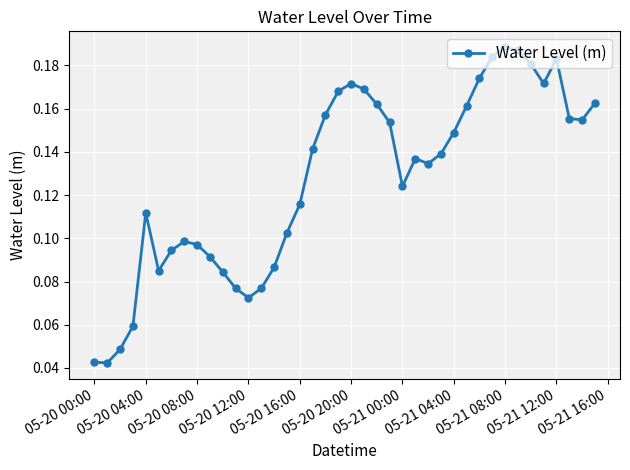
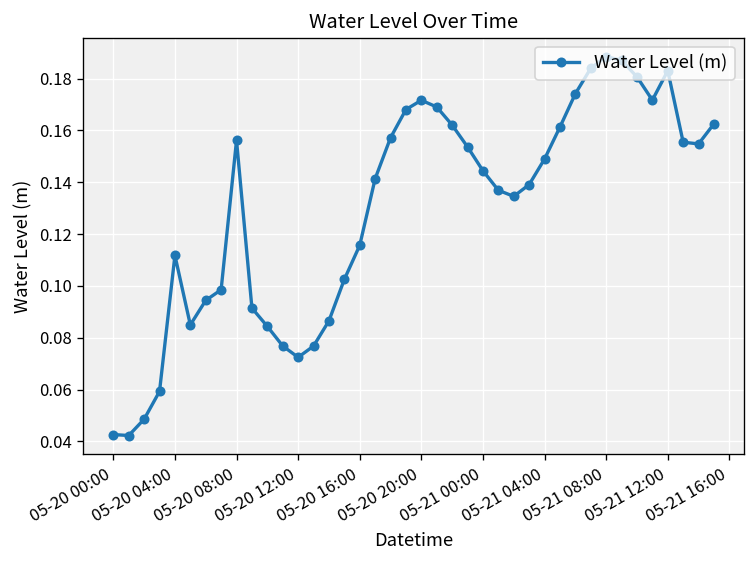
05-20 08:00: 0.097 -> 0.156
05-21 00:00: 0.124 -> 0.144
